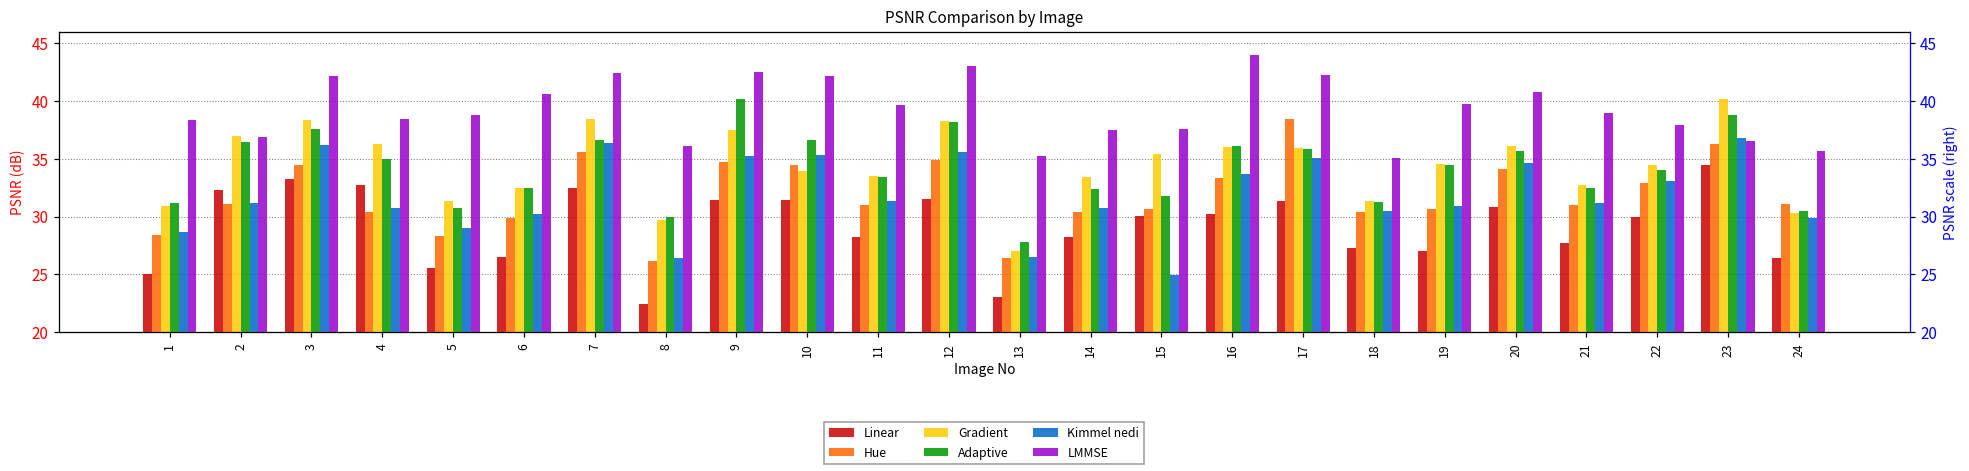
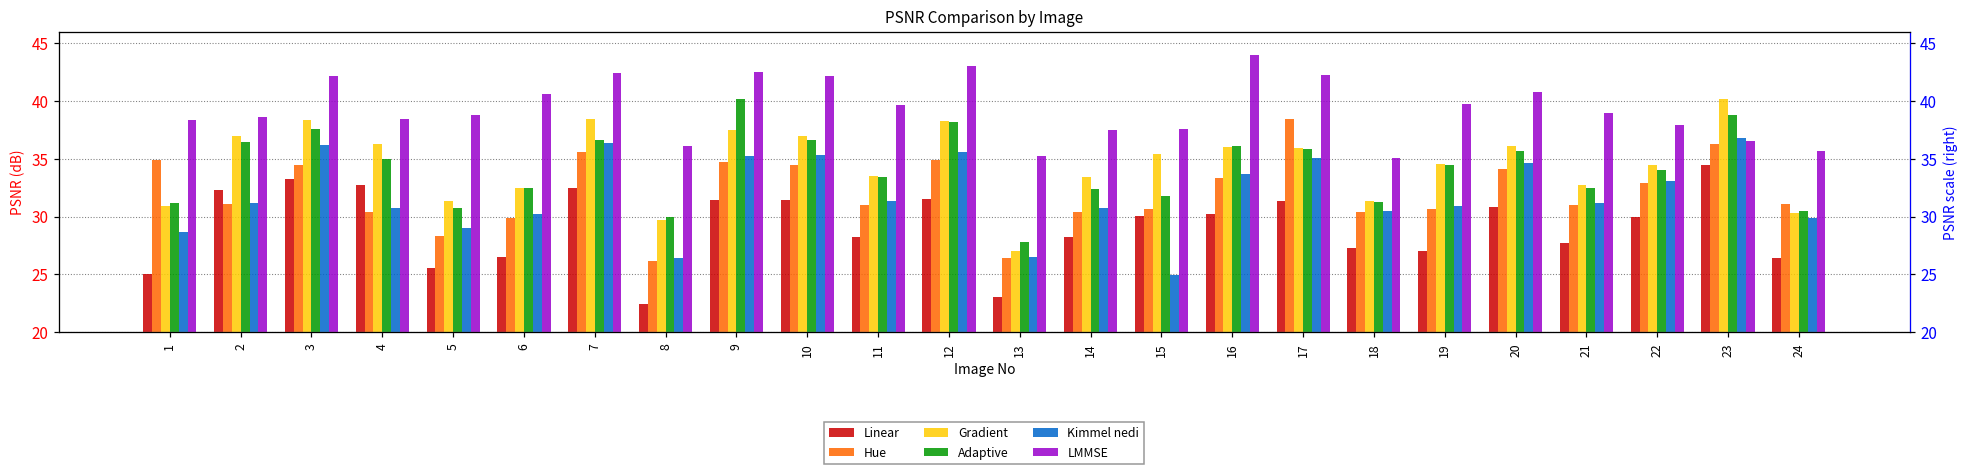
Hue, 1: 28.4 -> 34.9
LMMSE, 2: 36.9 -> 38.6
Gradient, 10: 34.0 -> 36.9
